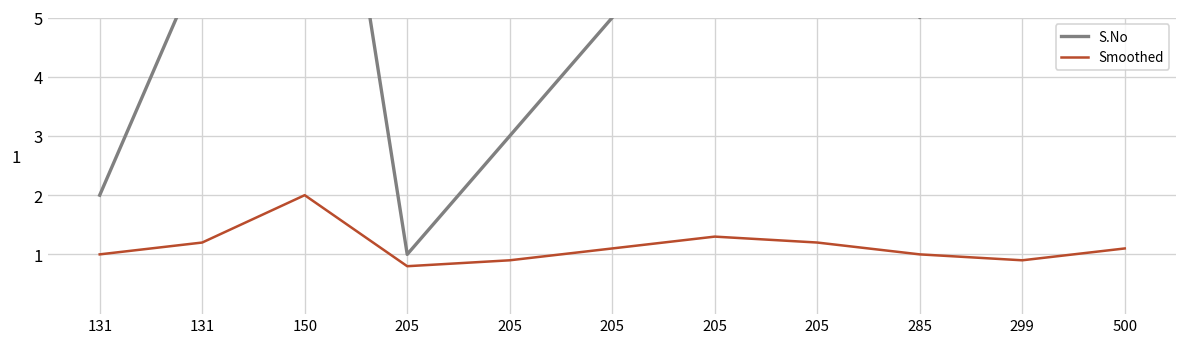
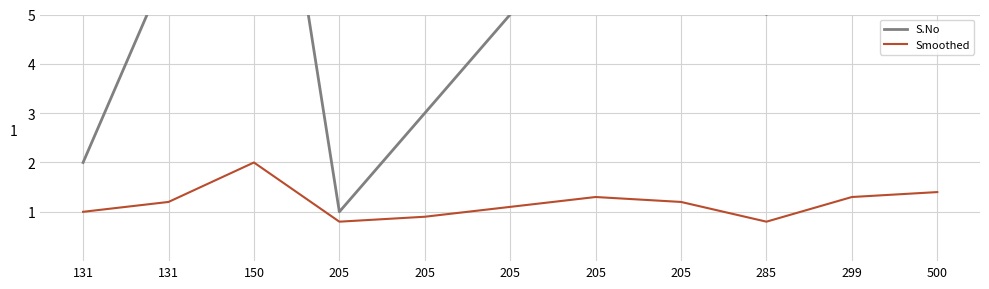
Smoothed, 285: 1.0 -> 0.8
Smoothed, 299: 0.9 -> 1.3
Smoothed, 500: 1.1 -> 1.4
